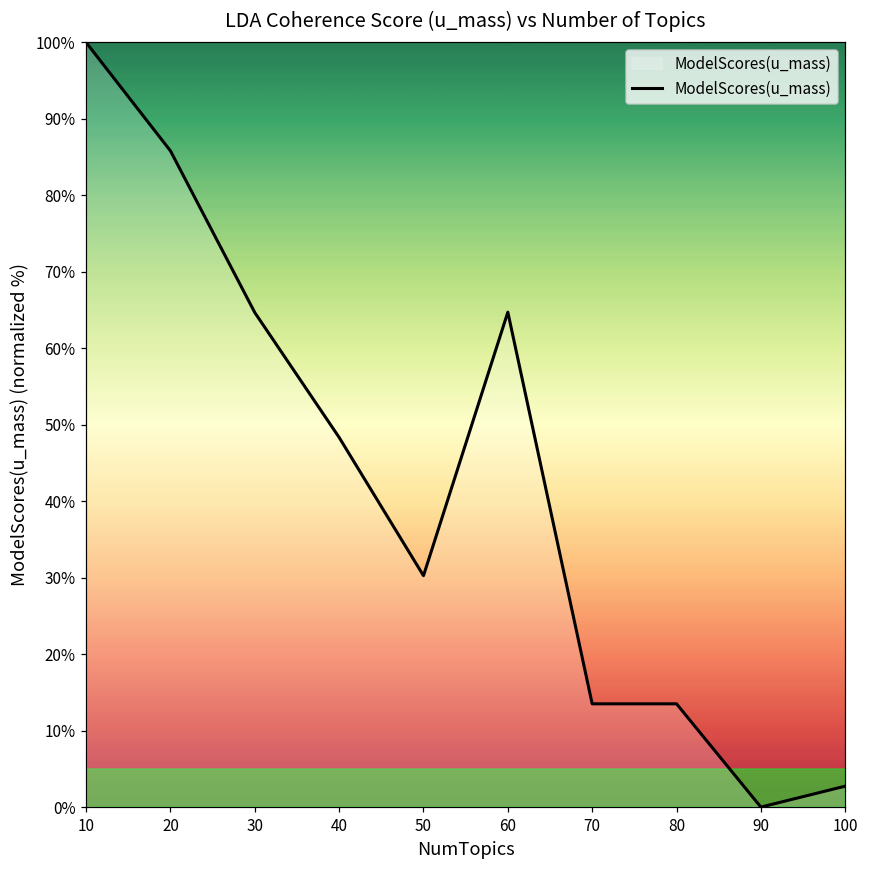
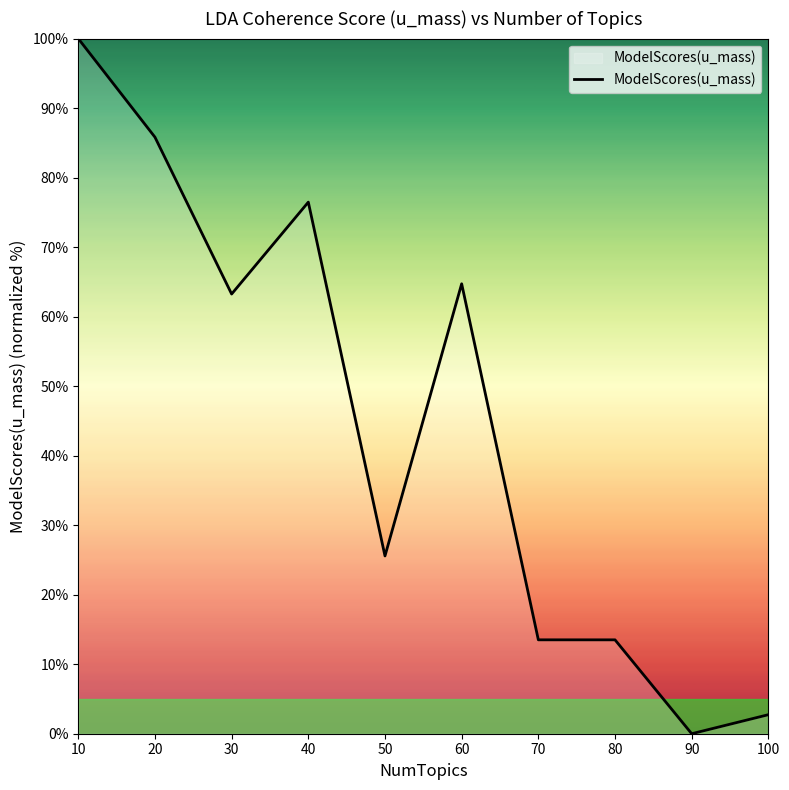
30: 65% -> 63%
40: 48% -> 76%
50: 30% -> 26%
